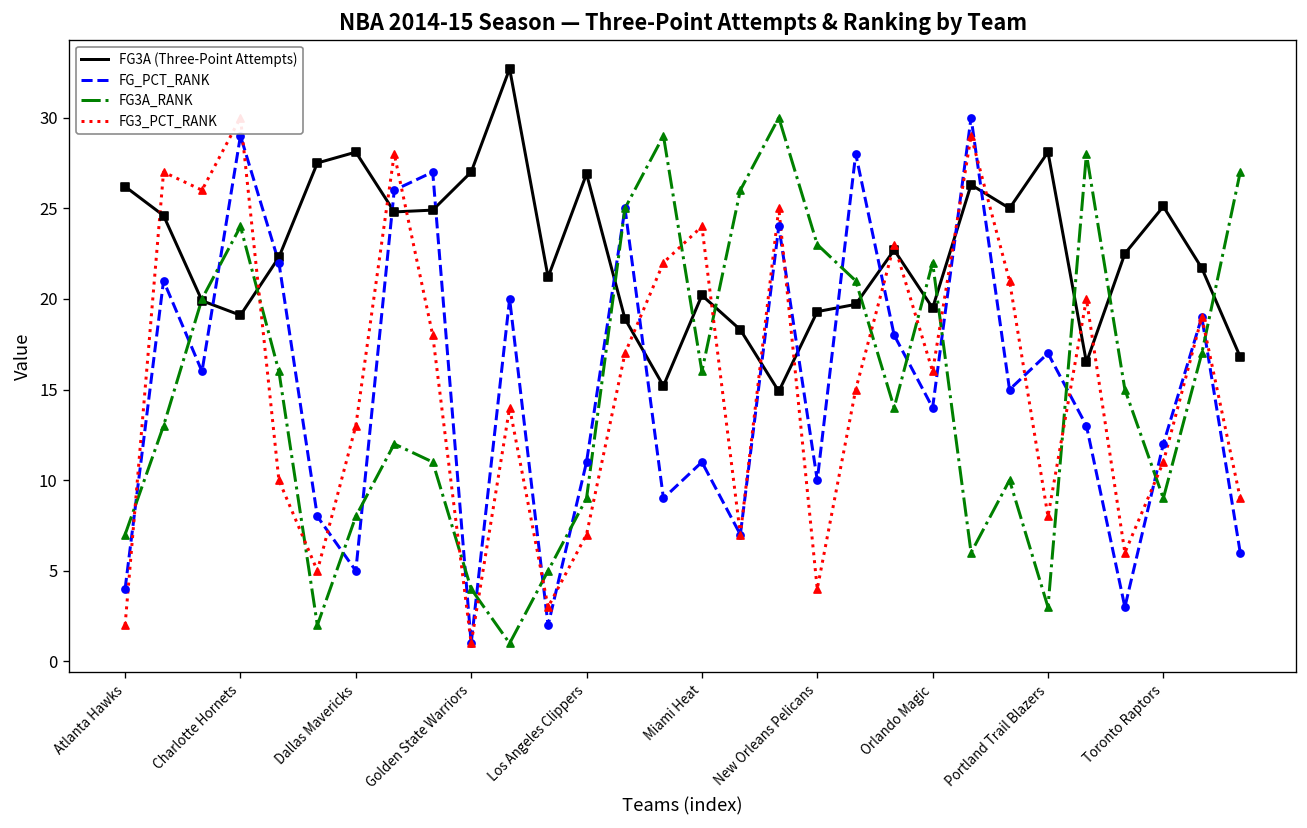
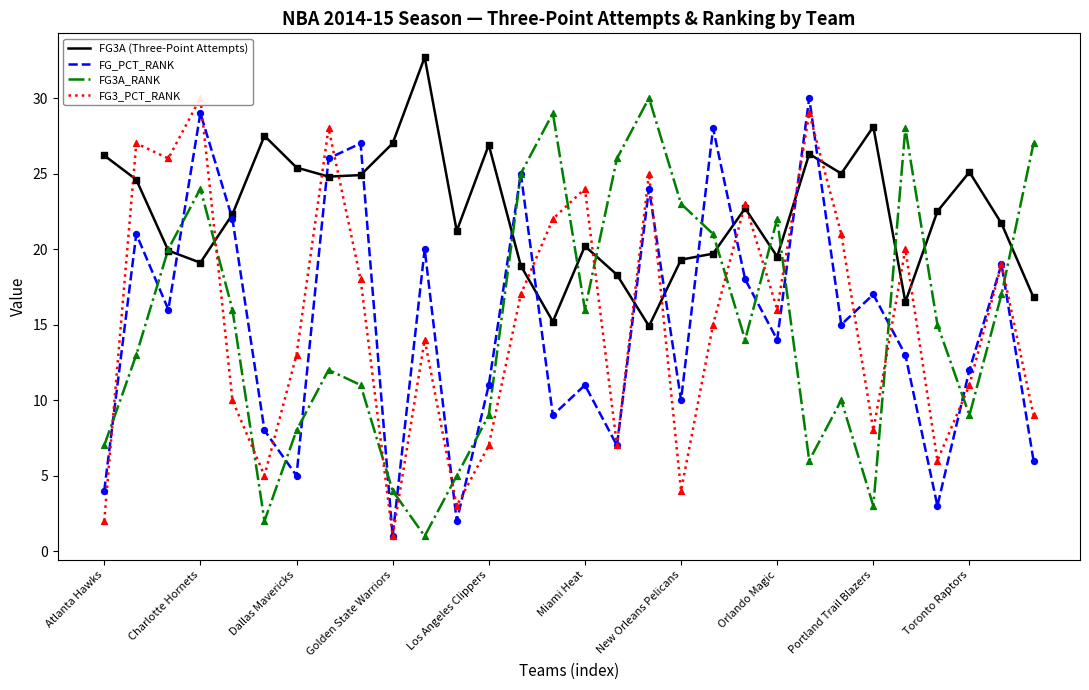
FG3A (Three-Point Attempts), Dallas Mavericks: 28.1 -> 25.4
